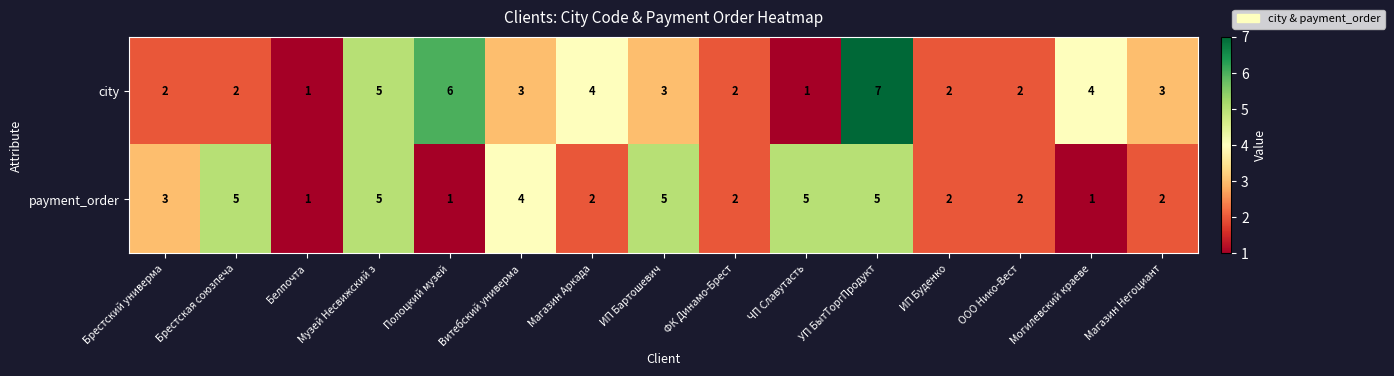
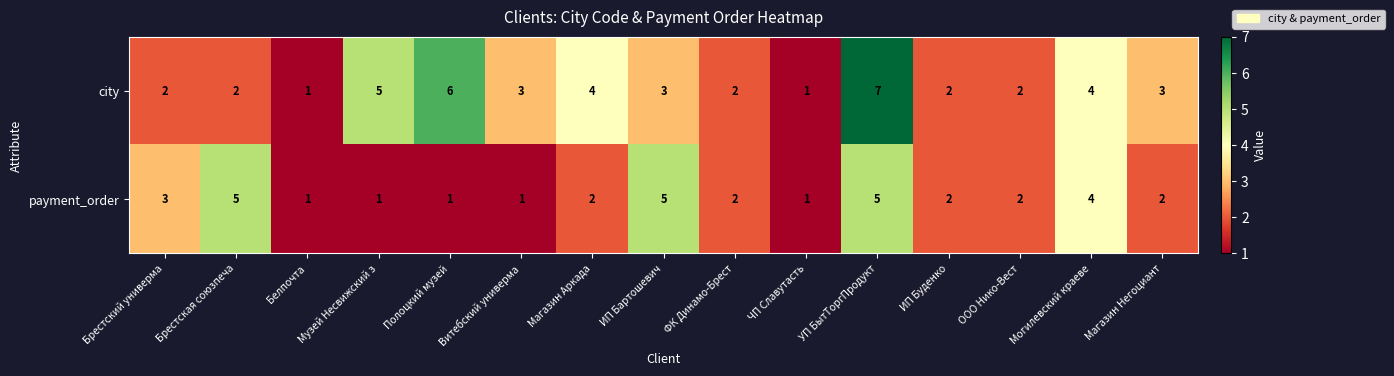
payment_order, Музей Несвижский з: 5 -> 1
payment_order, Витебский универма: 4 -> 1
payment_order, ЧП Славутасть: 5 -> 1
payment_order, Могилевский краеве: 1 -> 4
